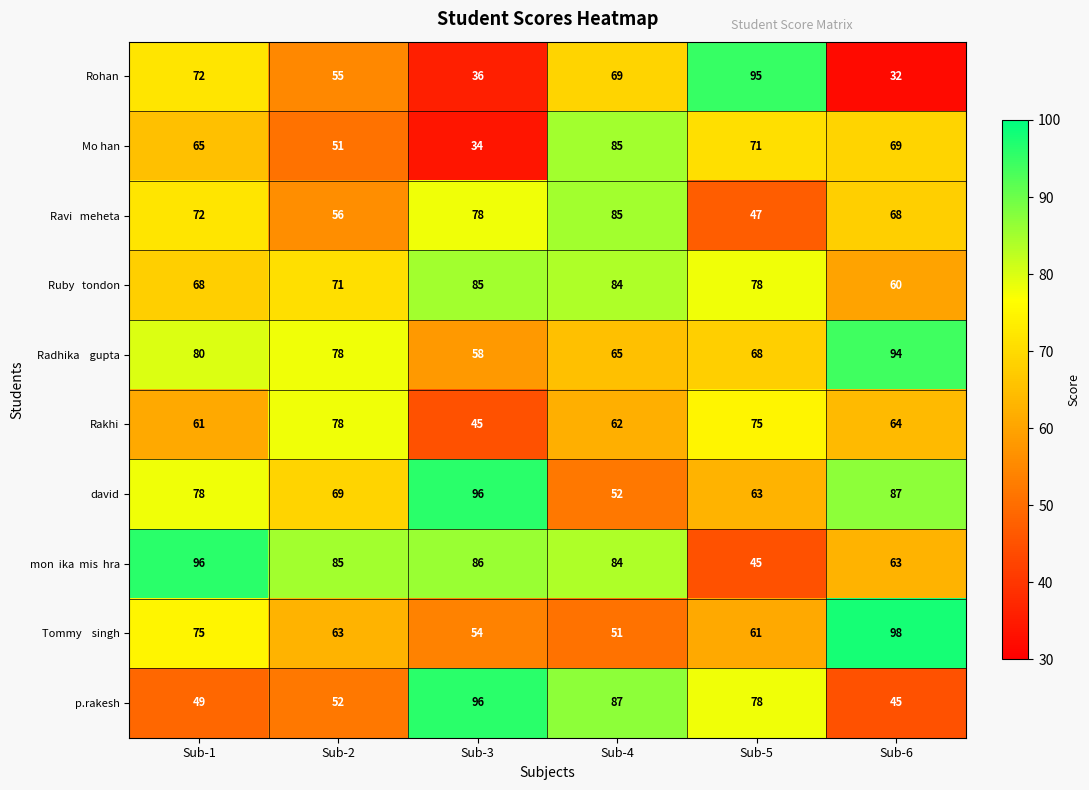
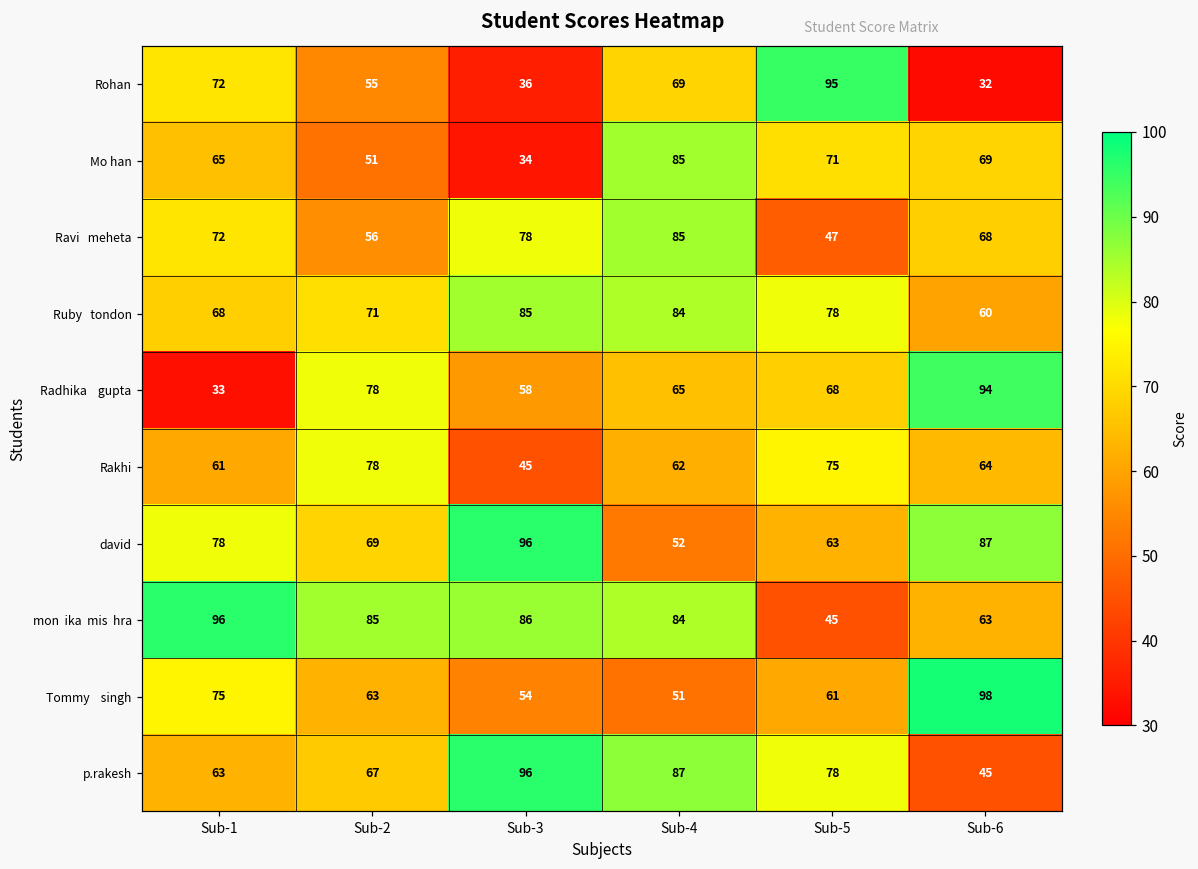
Radhika gupta, Sub-1: 80 -> 33
p.rakesh, Sub-1: 49 -> 63
p.rakesh, Sub-2: 52 -> 67
